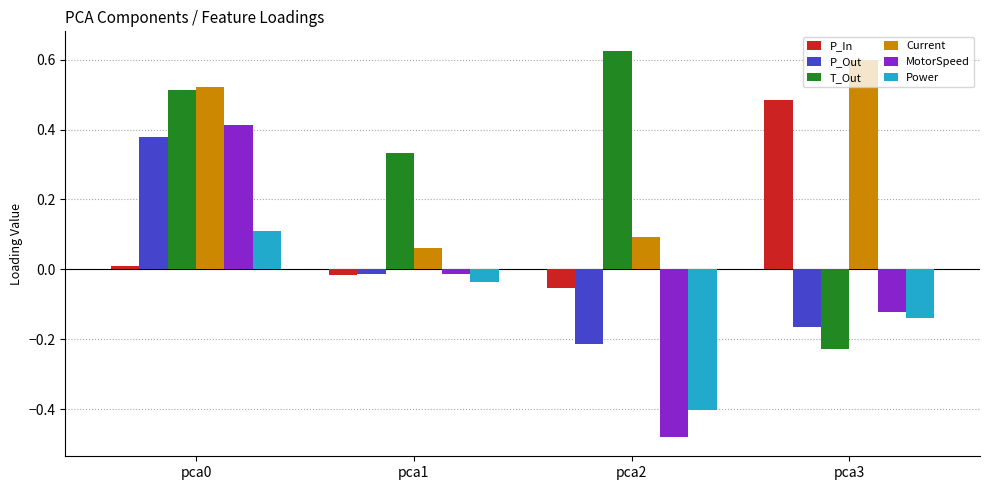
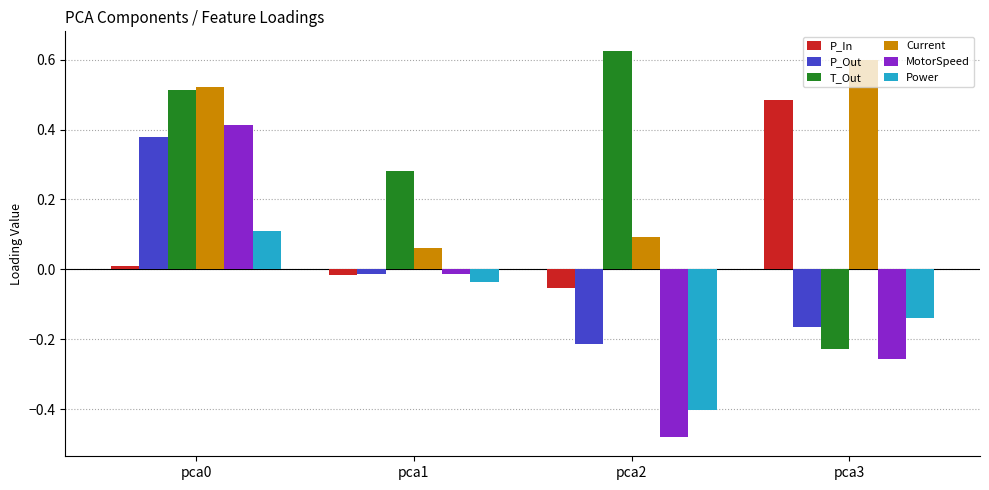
T_Out, pca1: 0.33 -> 0.28
MotorSpeed, pca3: -0.12 -> -0.26
